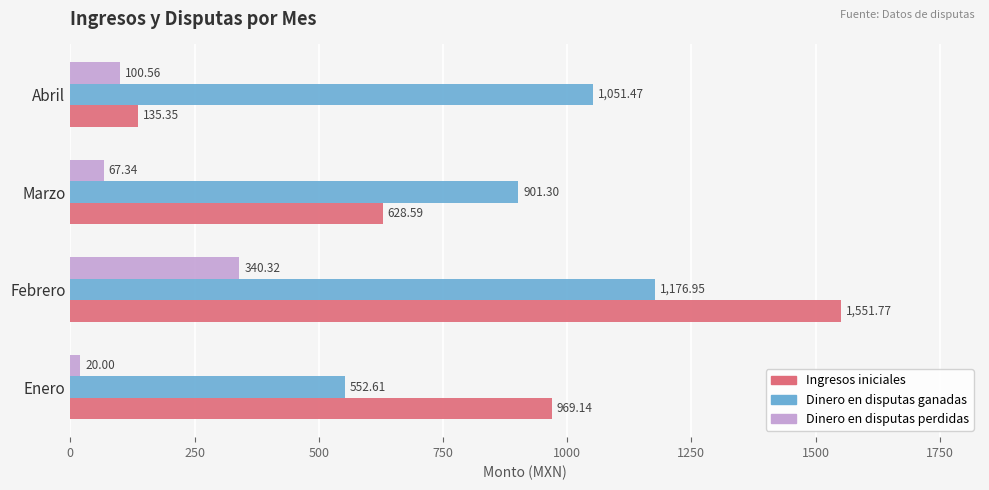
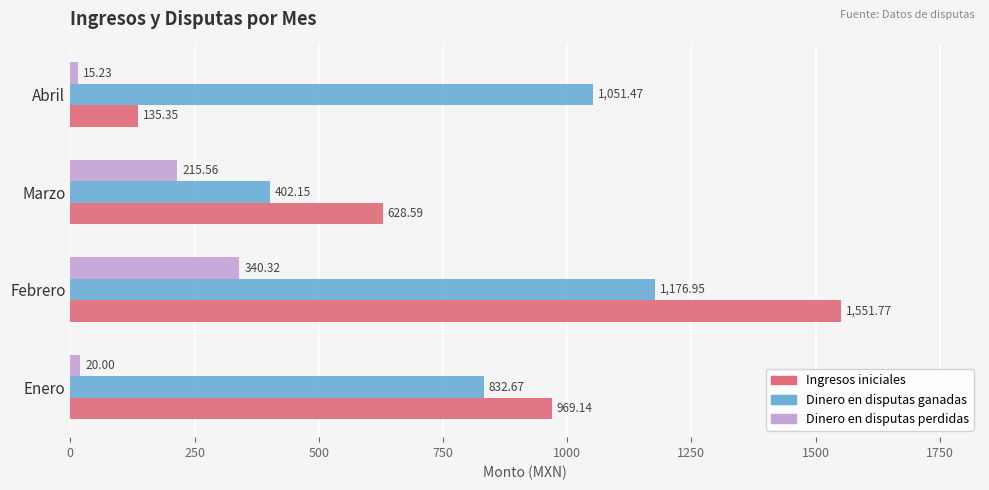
Dinero en disputas perdidas, Abril: 100.56 -> 15.23
Dinero en disputas perdidas, Marzo: 67.34 -> 215.56
Dinero en disputas ganadas, Marzo: 901.30 -> 402.15
Dinero en disputas ganadas, Enero: 552.61 -> 832.67
